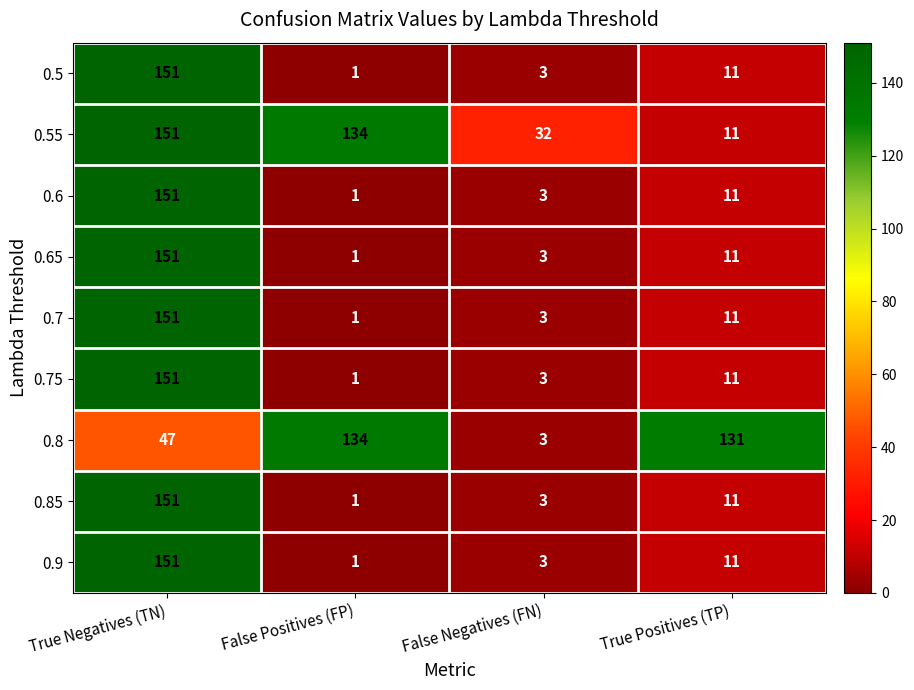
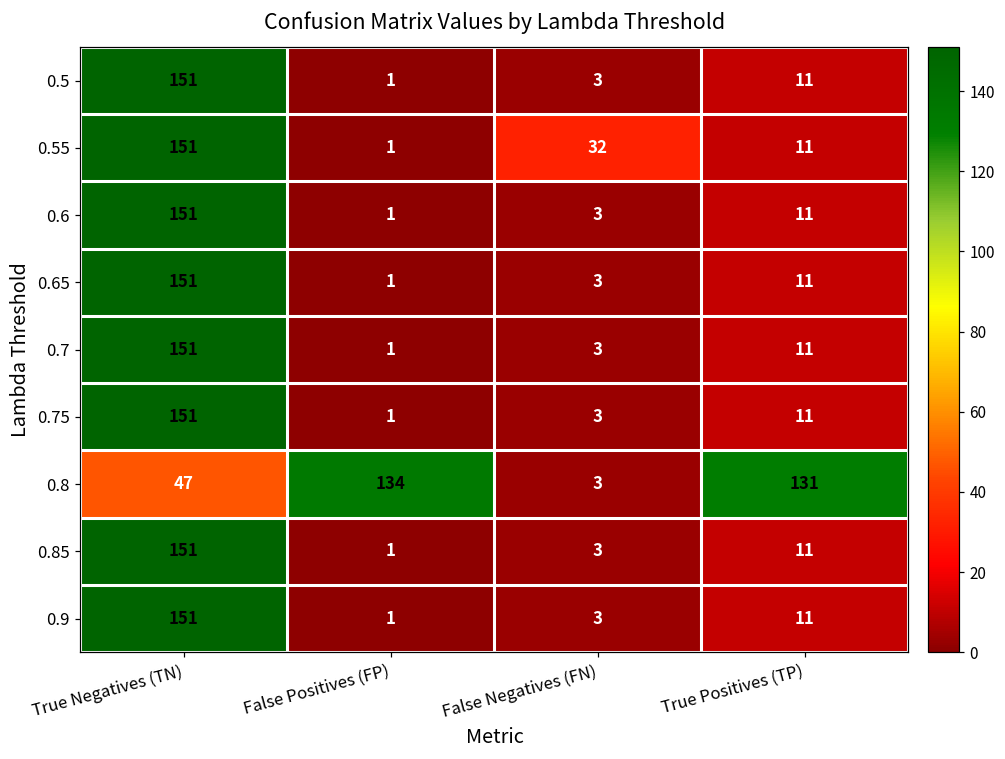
0.55, False Positives (FP): 134 -> 1
